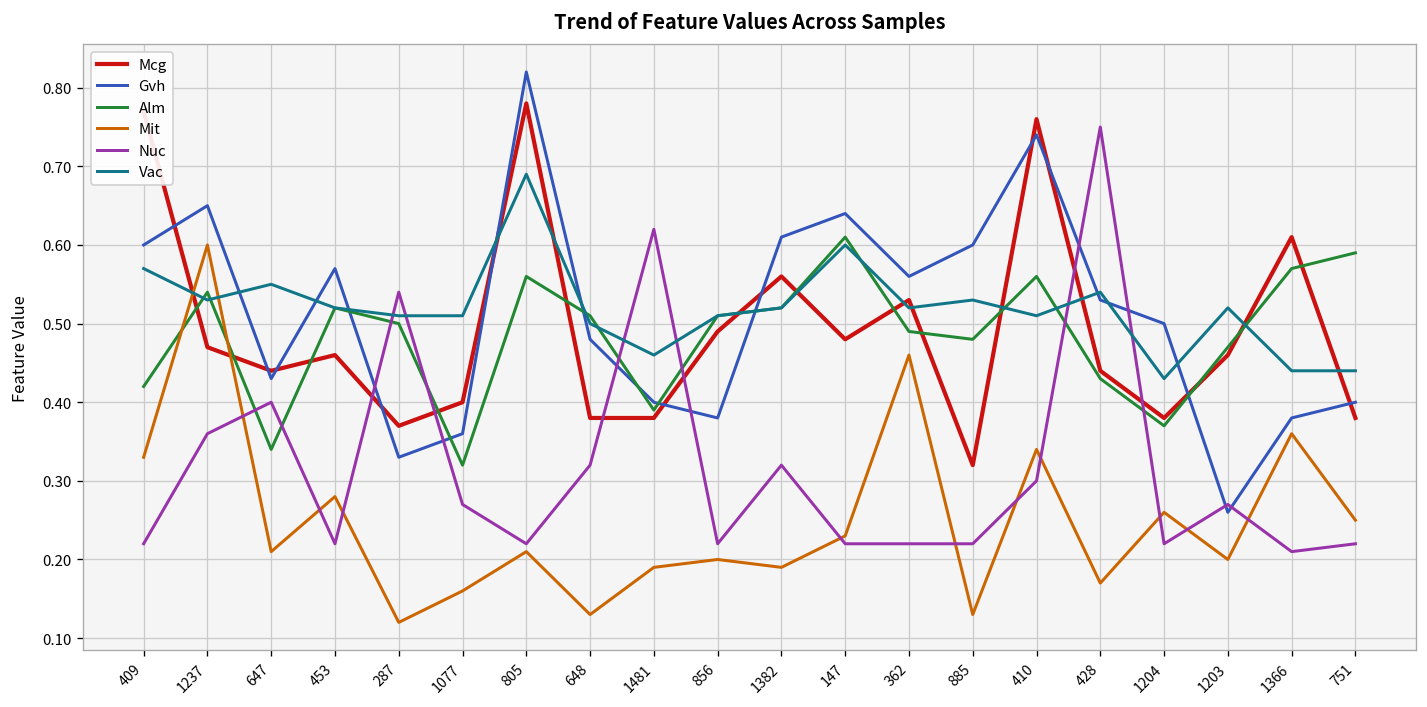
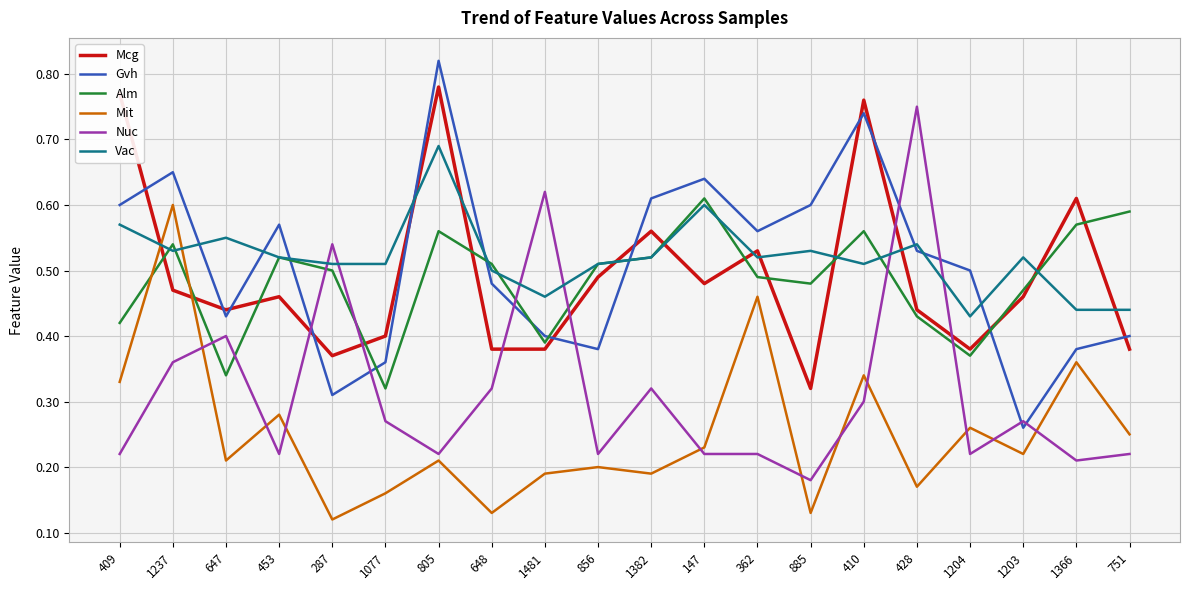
Gvh, 287: 0.33 -> 0.31
Nuc, 885: 0.22 -> 0.18
Mit, 1203: 0.20 -> 0.22
